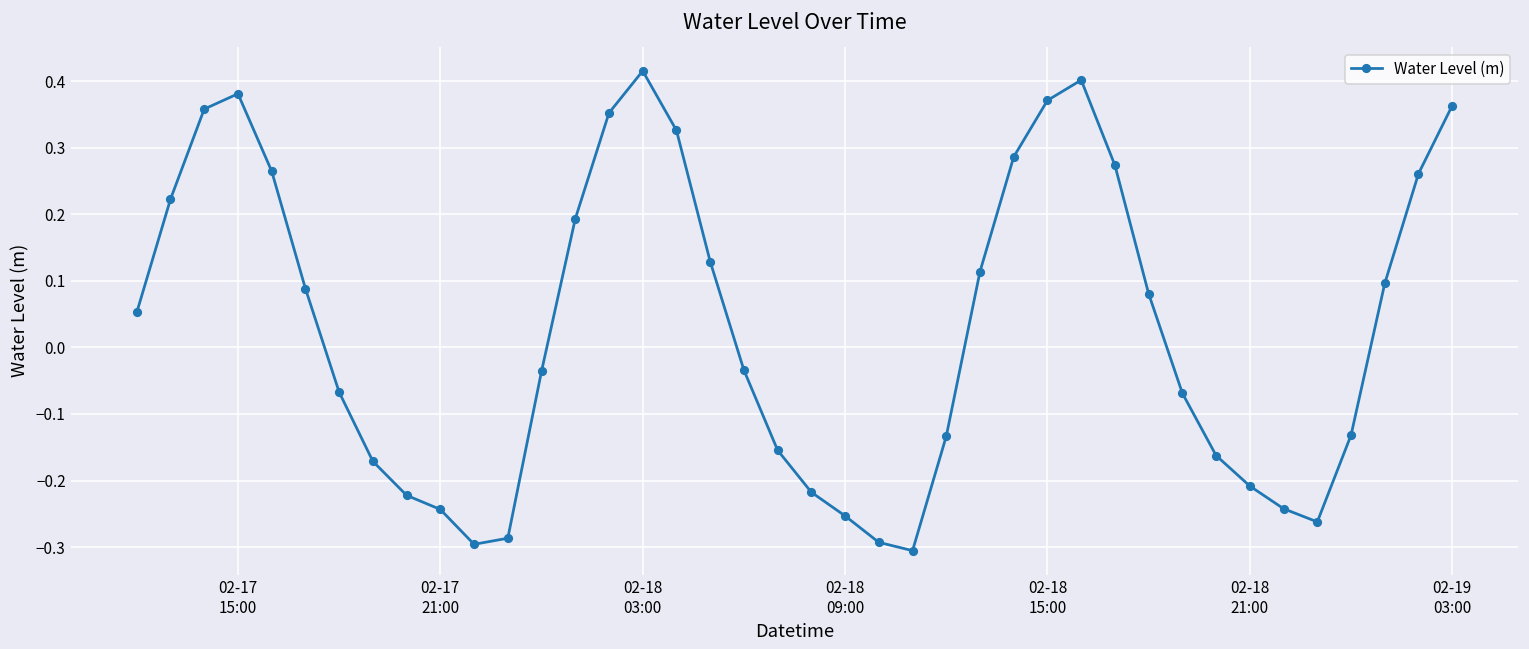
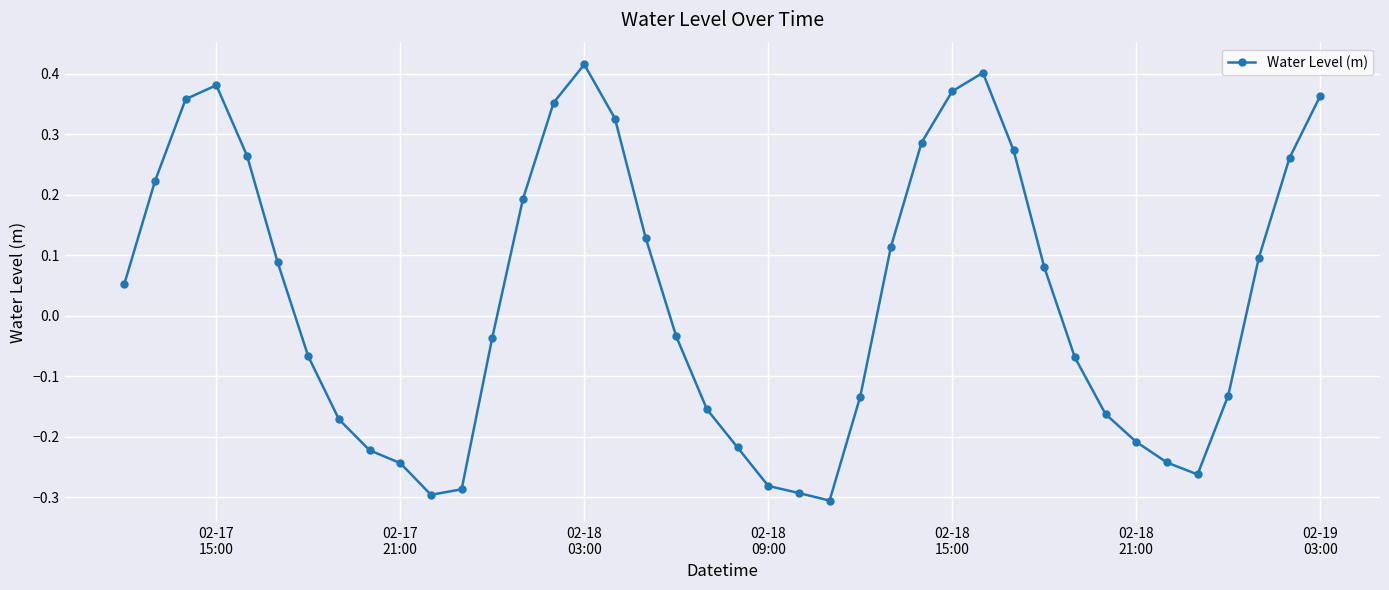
02-18 09:00: -0.25 -> -0.28
